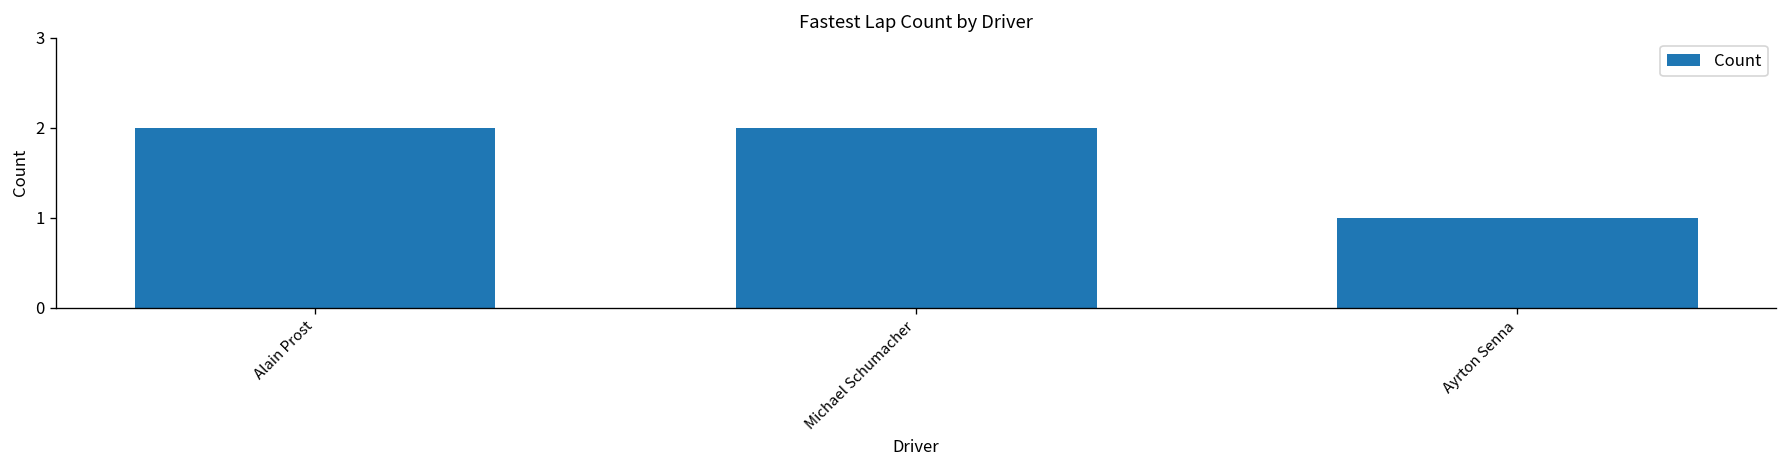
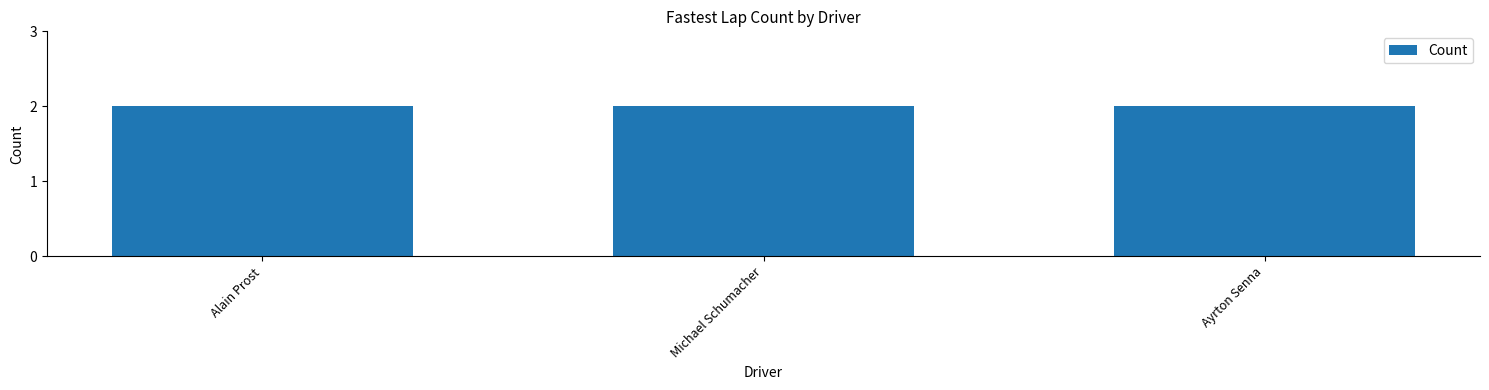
Ayrton Senna: 1 -> 2
